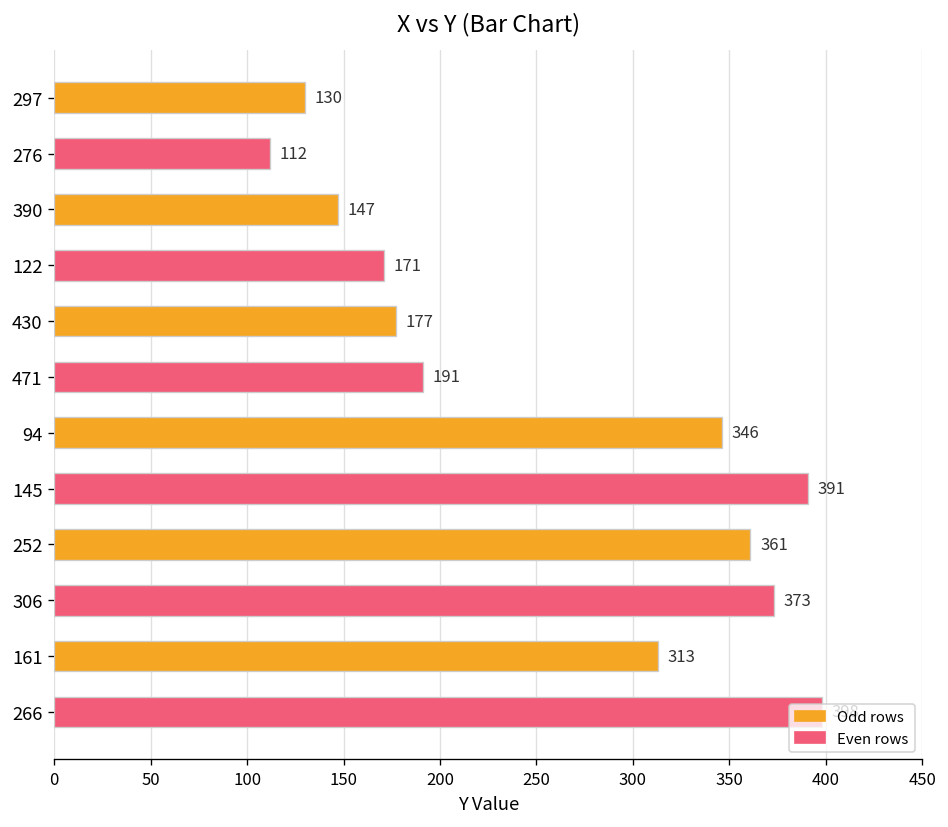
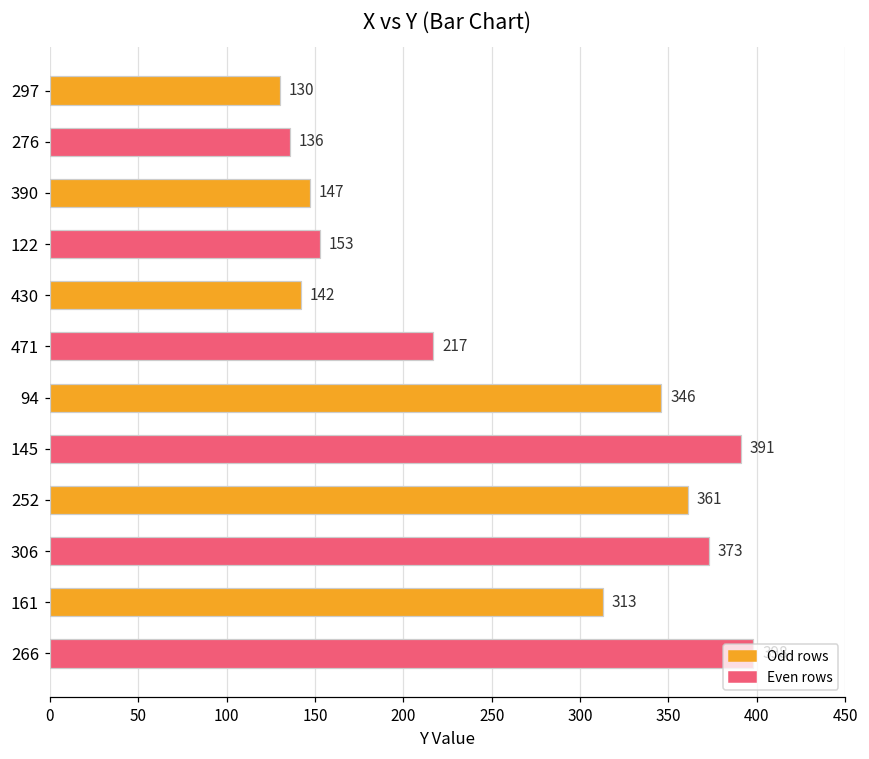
276: 112 -> 136
122: 171 -> 153
430: 177 -> 142
471: 191 -> 217
